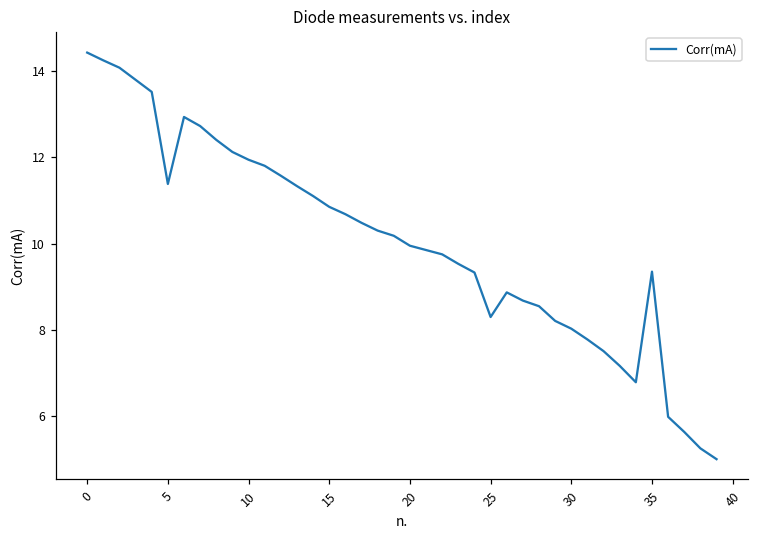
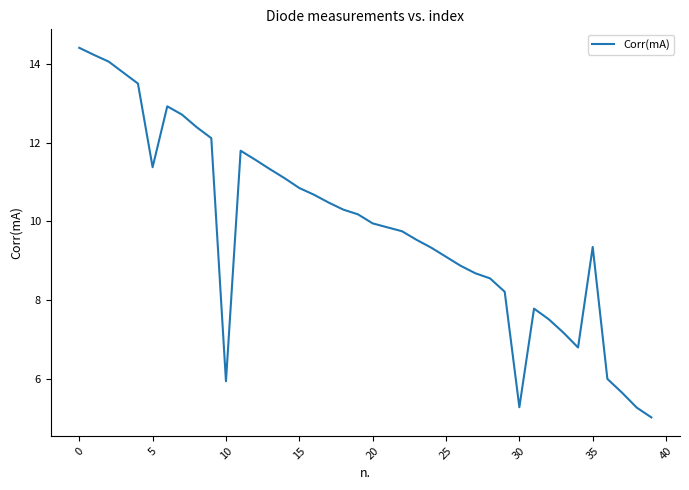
10: 11.9 -> 5.9
25: 8.3 -> 9.1
30: 8.0 -> 5.3
